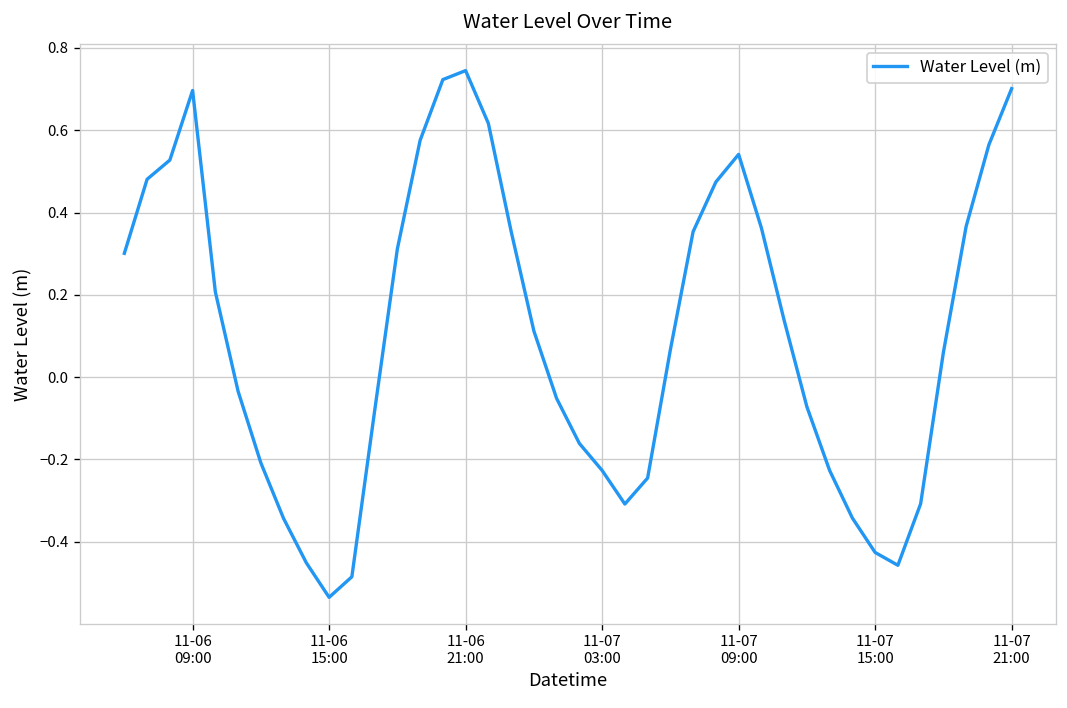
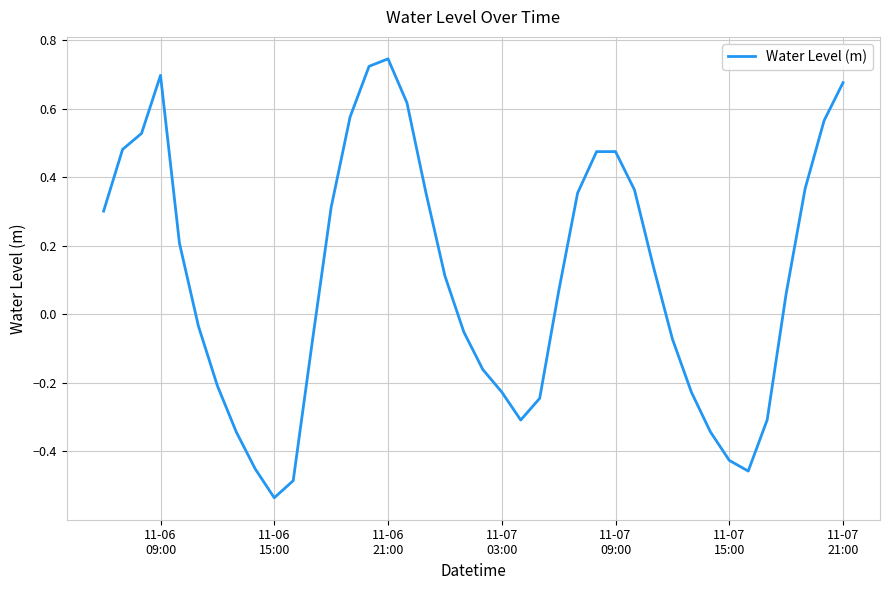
11-07 09:00: 0.54 -> 0.47
11-07 21:00: 0.70 -> 0.68
